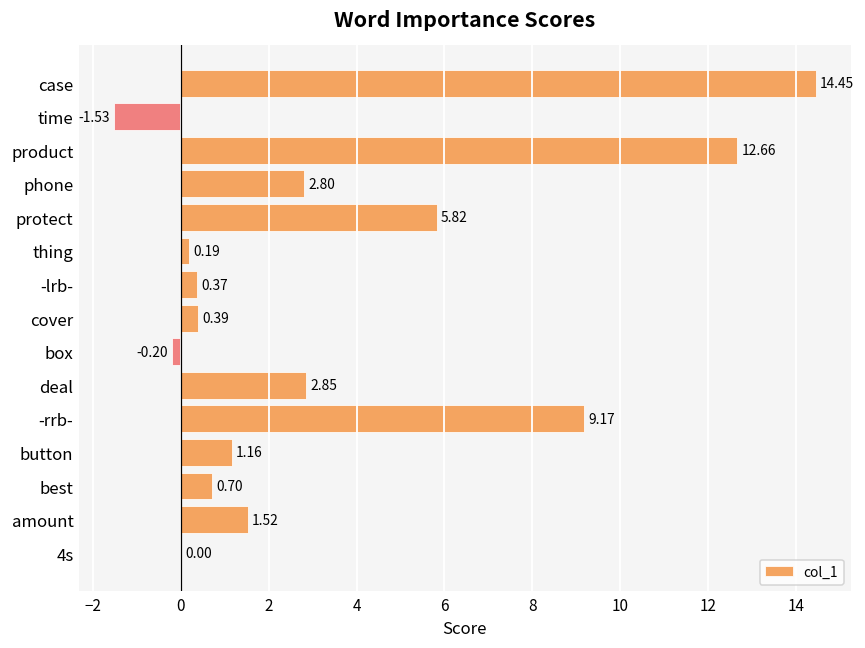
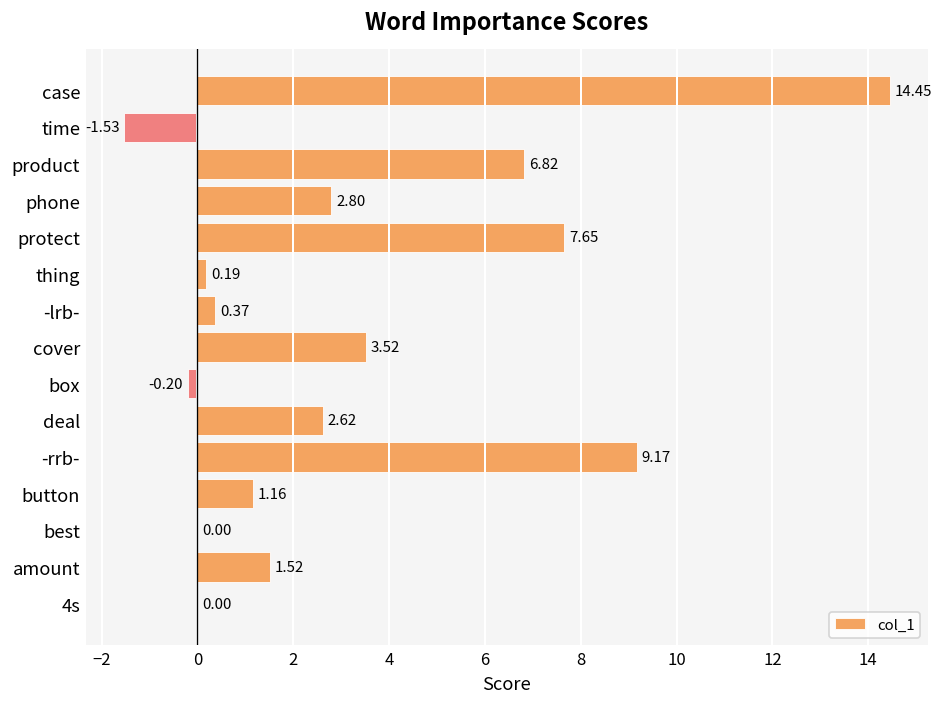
product: 12.66 -> 6.82
protect: 5.82 -> 7.65
cover: 0.39 -> 3.52
deal: 2.85 -> 2.62
best: 0.70 -> 0.00
